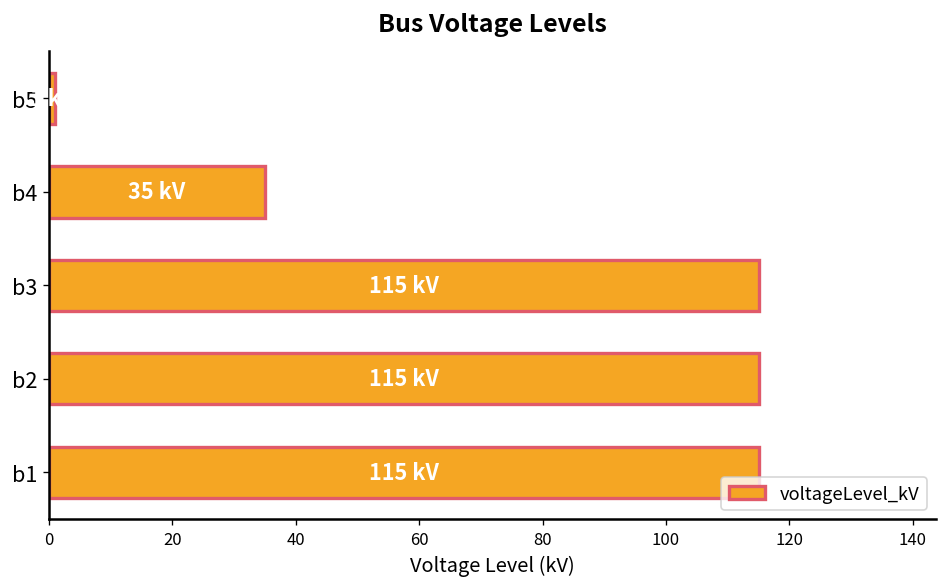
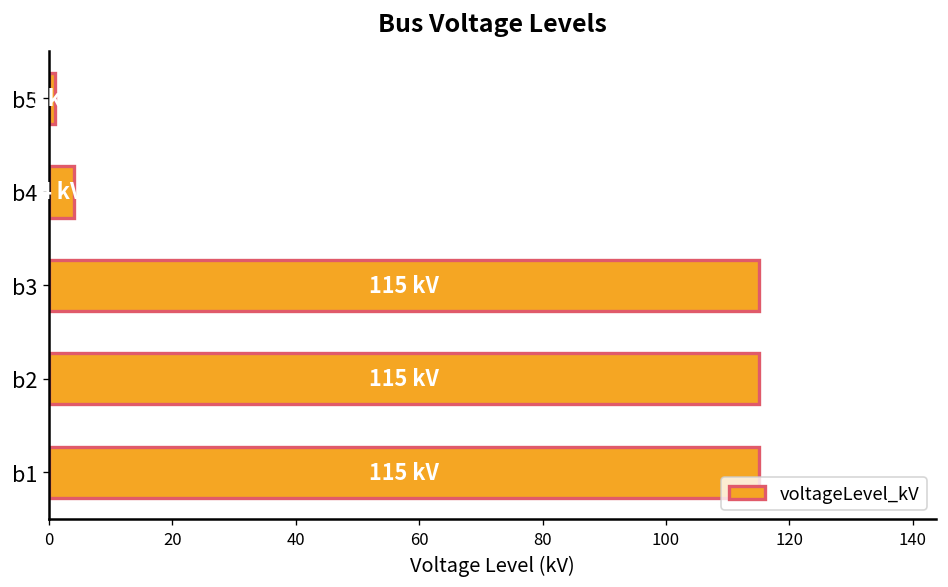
b4: 35 -> 4
